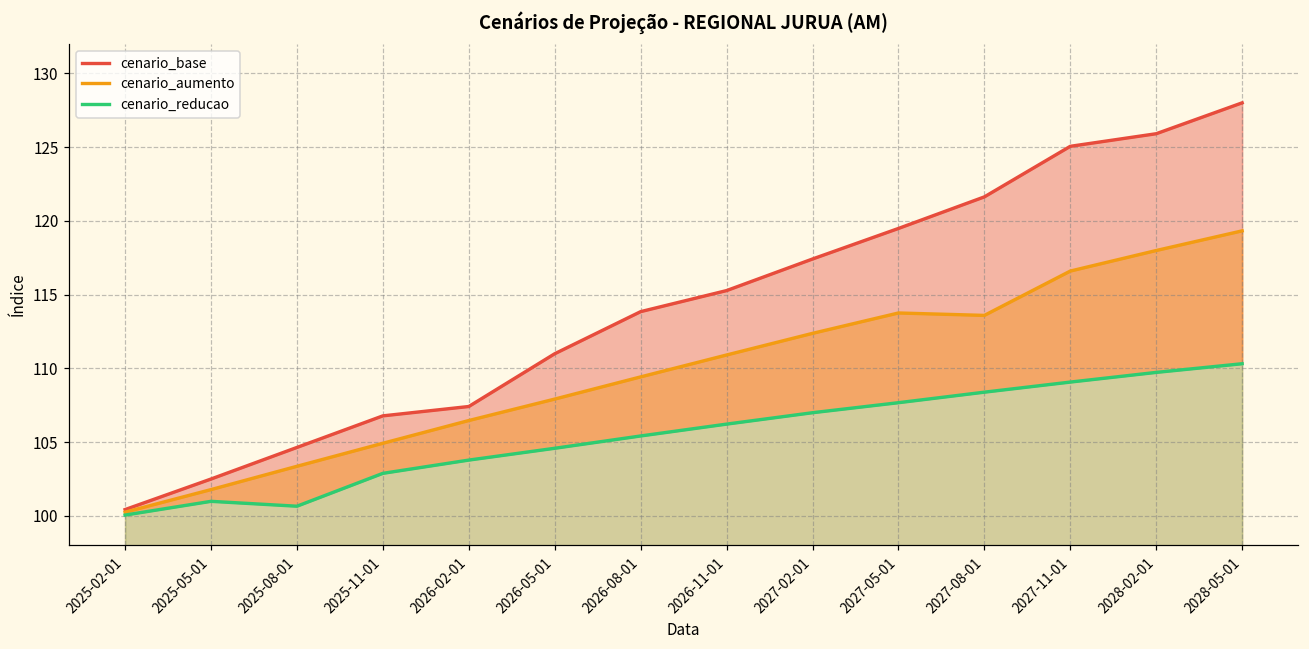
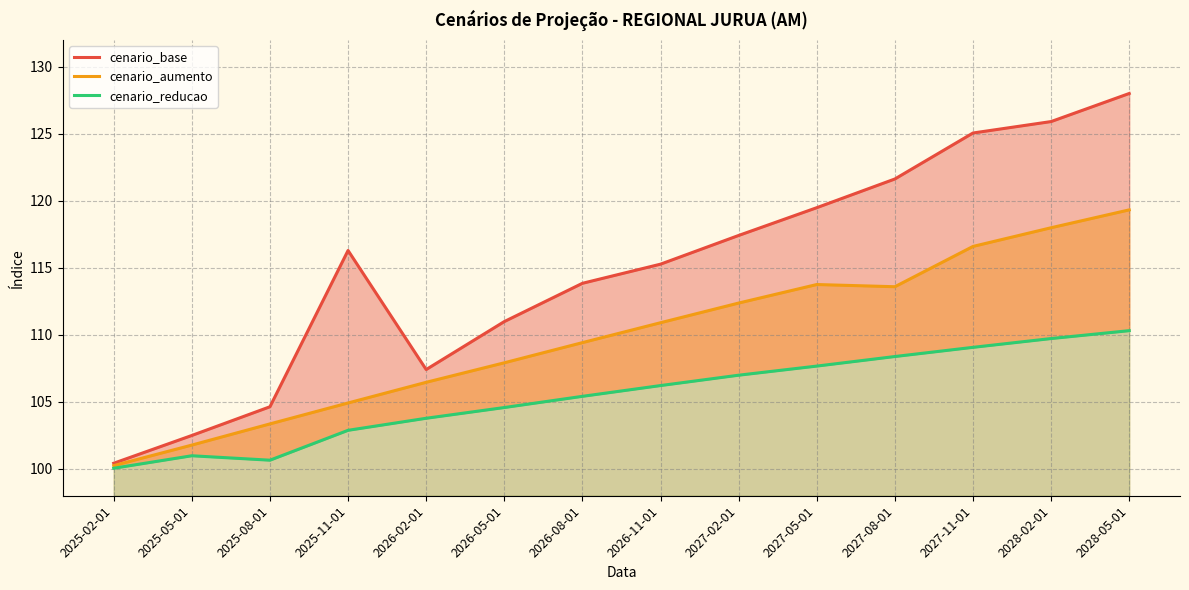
cenario_base, 2025-11-01: 106.8 -> 116.3
